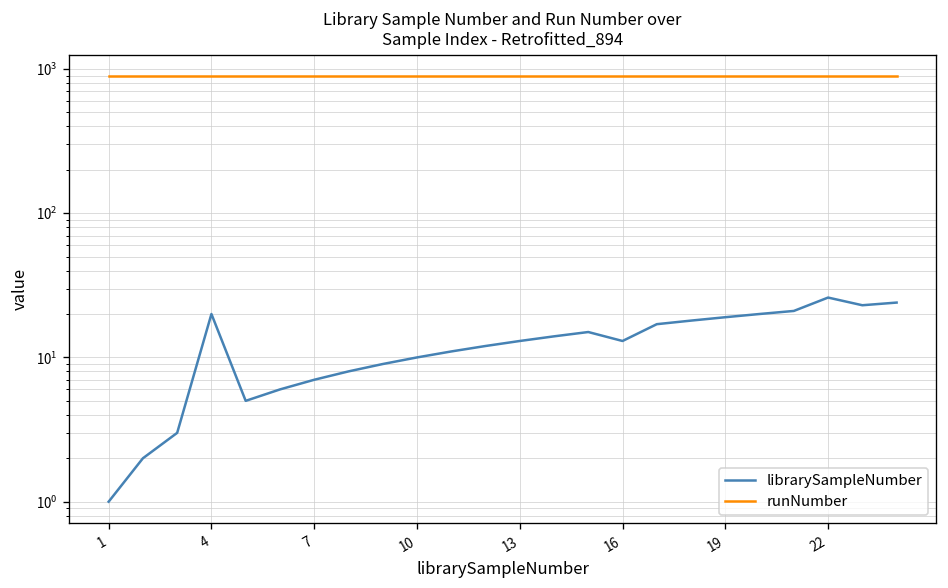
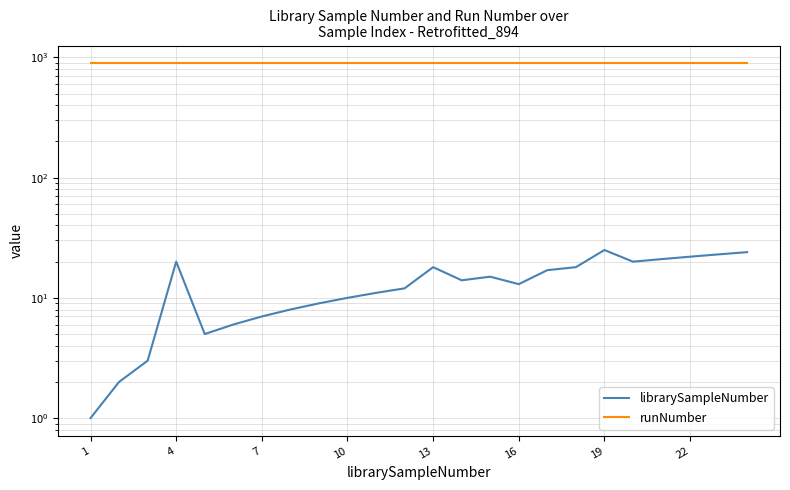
librarySampleNumber, 13: 13 -> 18
librarySampleNumber, 19: 19 -> 25
librarySampleNumber, 22: 26 -> 22
